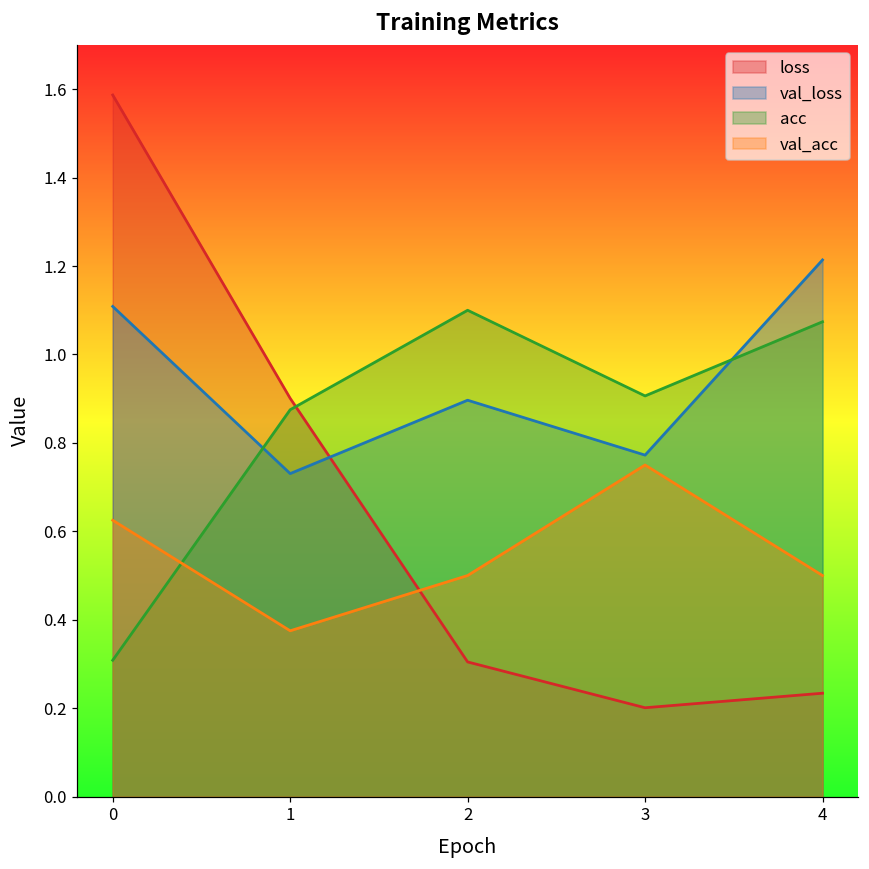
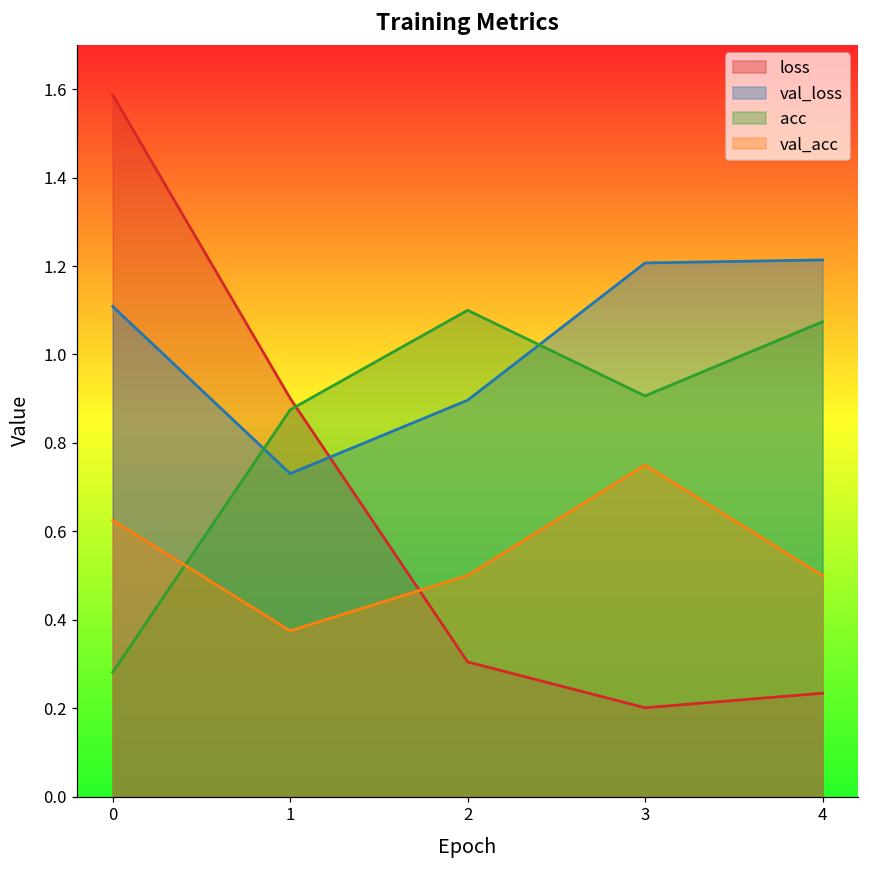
acc, 0: 0.31 -> 0.28
val_loss, 3: 0.77 -> 1.21
